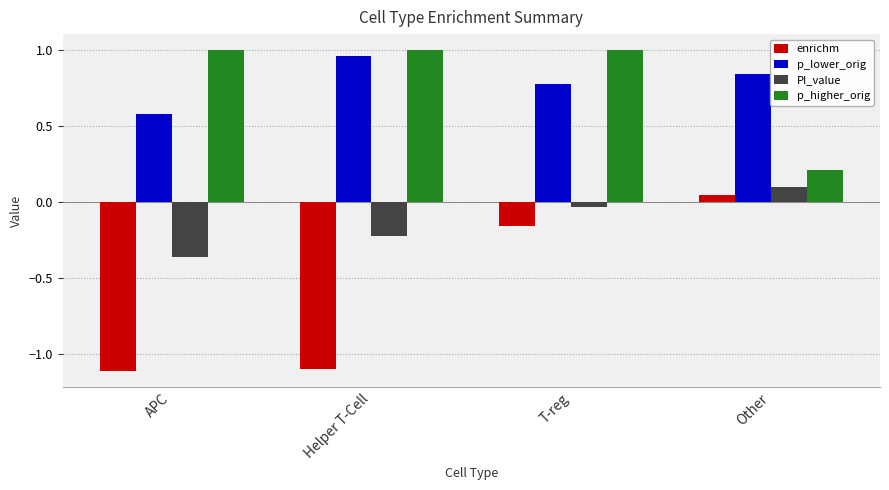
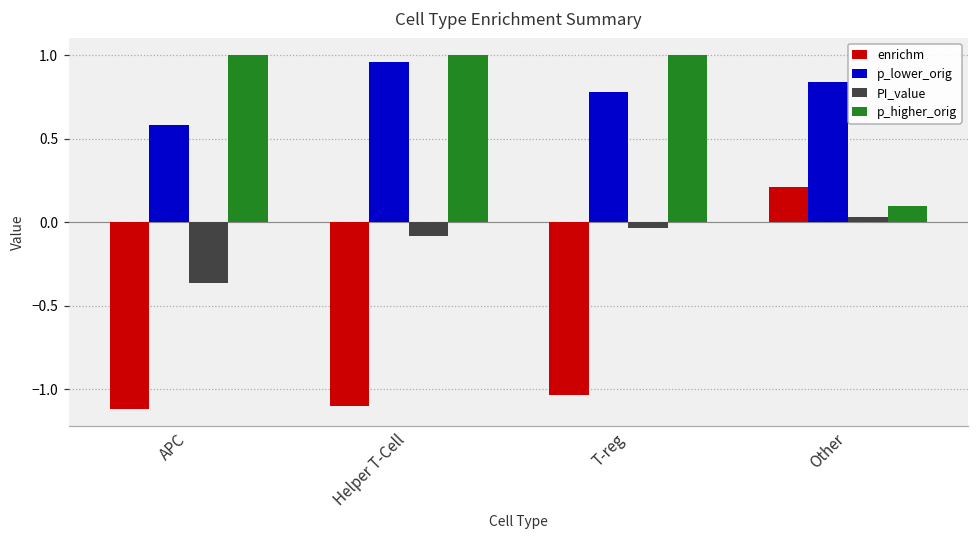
PI_value, Helper T-Cell: -0.22 -> -0.08
enrichm, T-reg: -0.16 -> -1.03
enrichm, Other: 0.05 -> 0.21
PI_value, Other: 0.10 -> 0.03
p_higher_orig, Other: 0.21 -> 0.10
